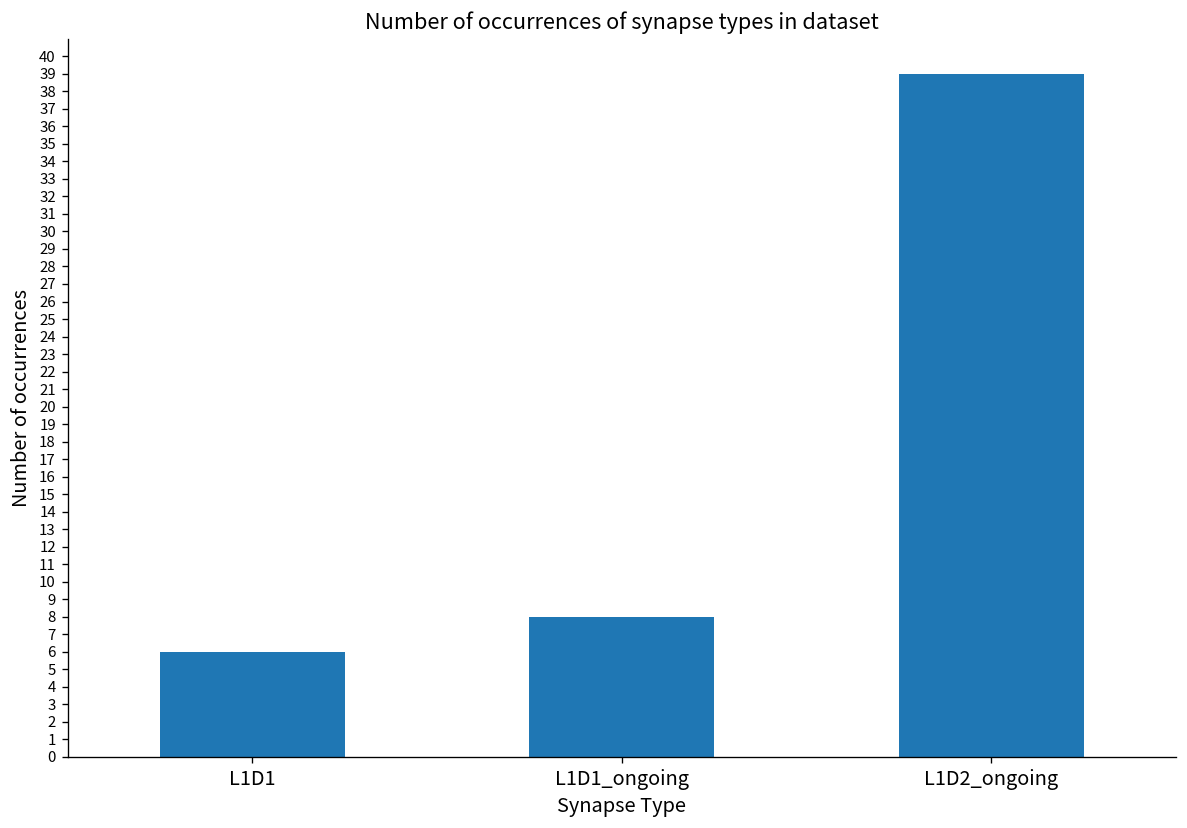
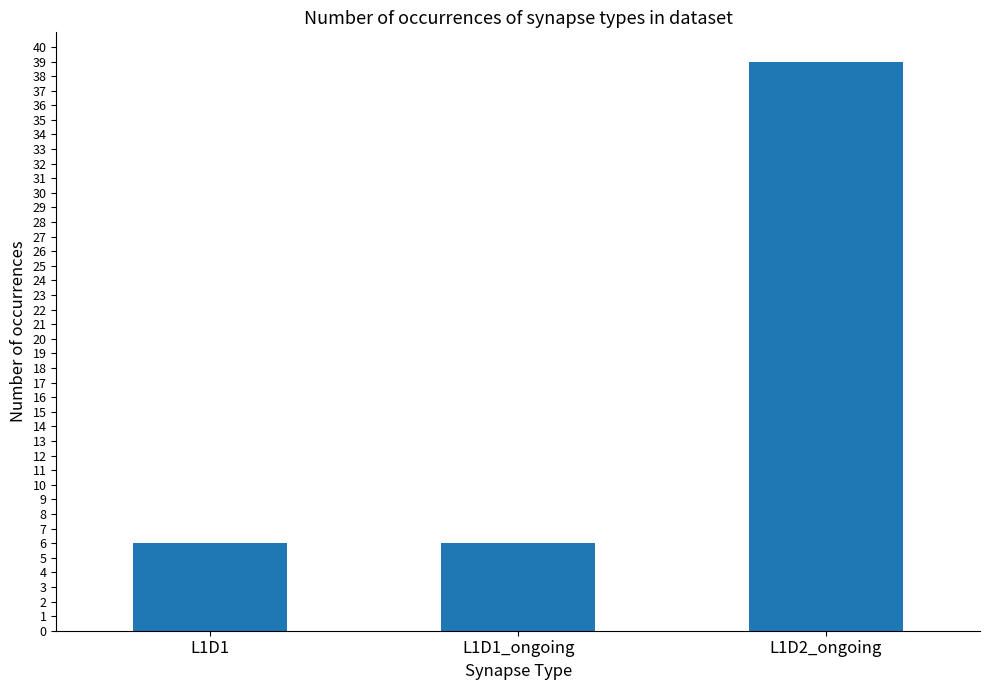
L1D1_ongoing: 8 -> 6
